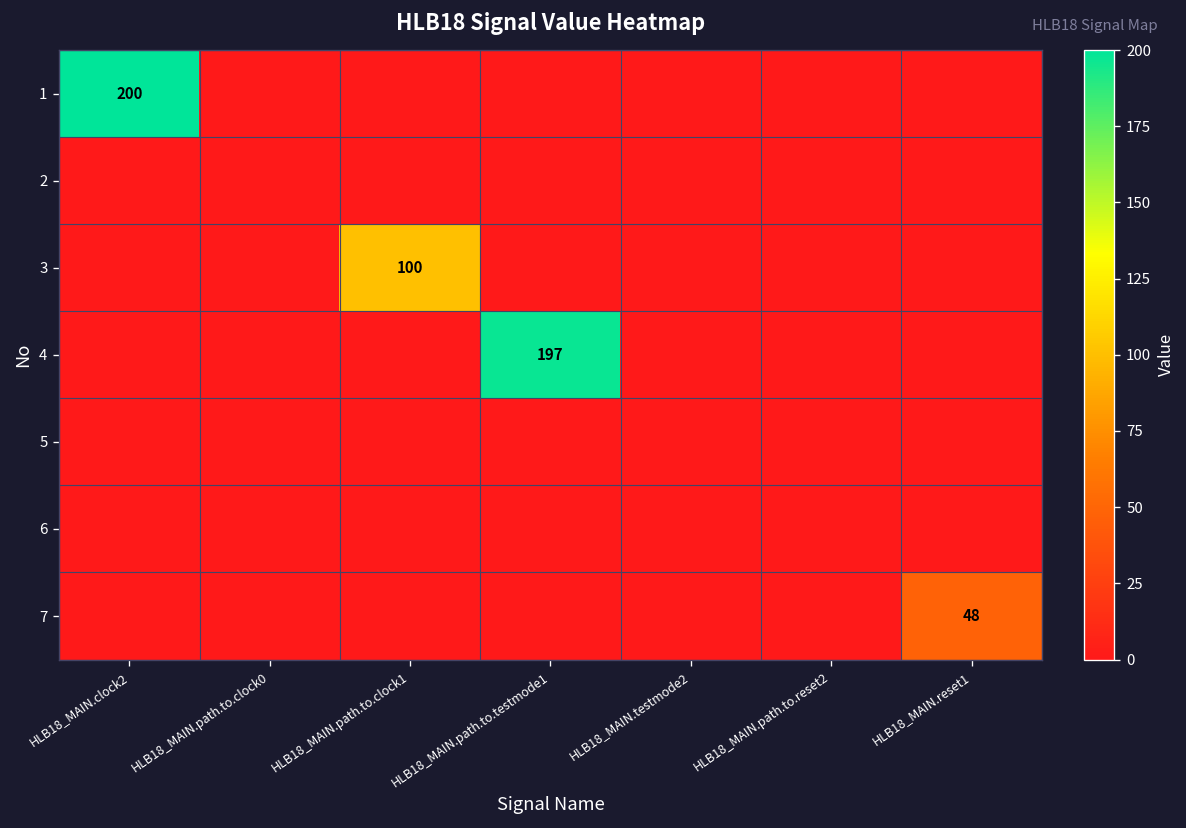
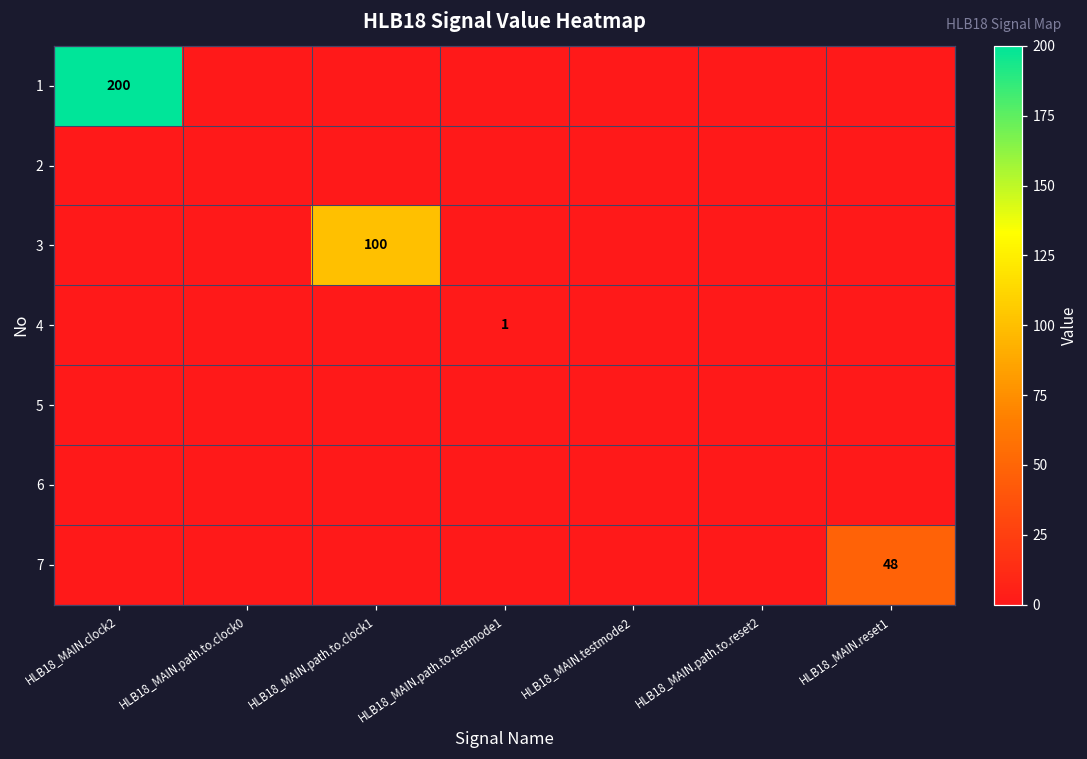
4, HLB18_MAIN.path.to.testmode1: 197 -> 1
